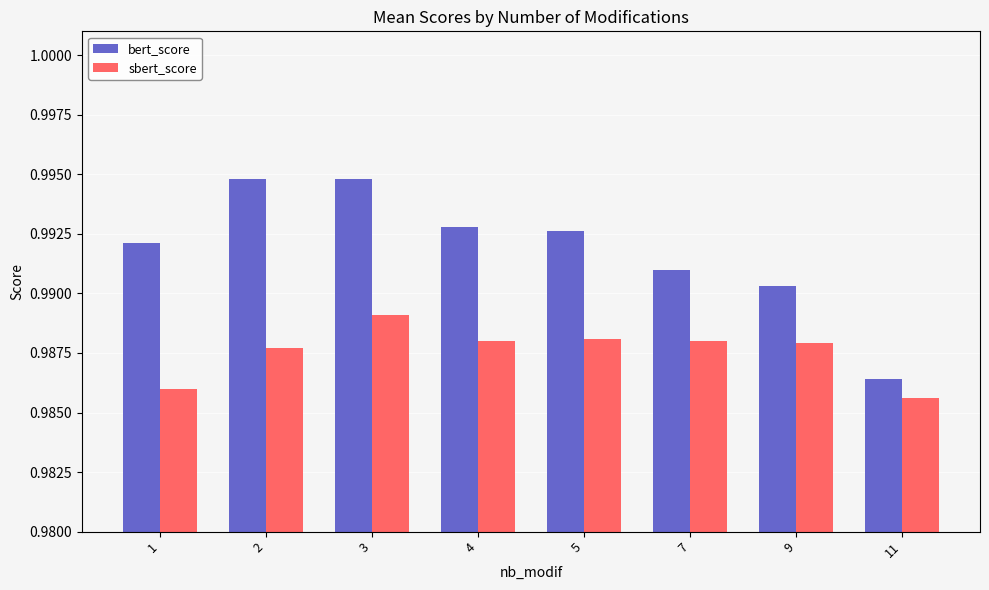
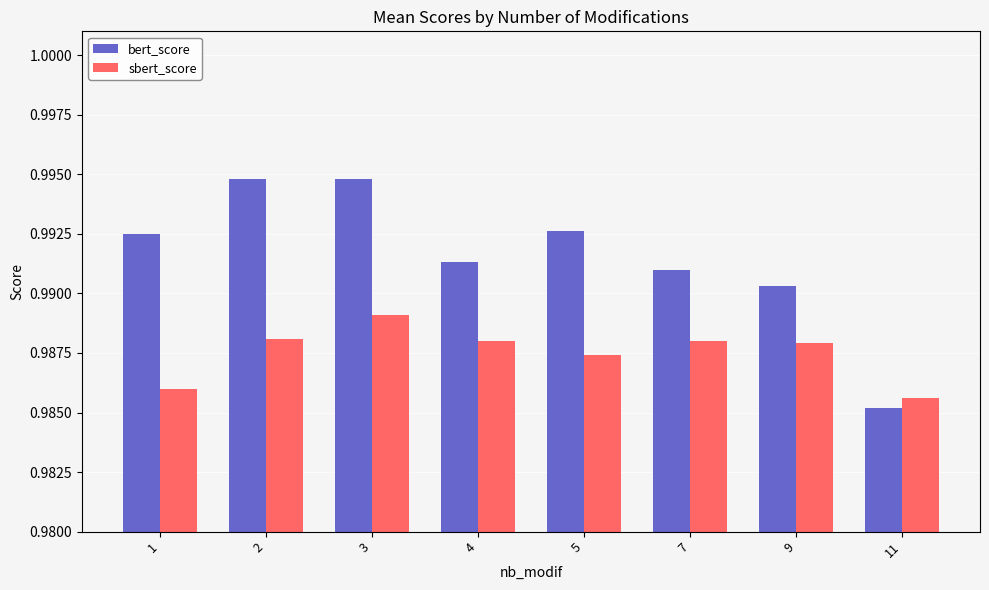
bert_score, 1: 0.9921 -> 0.9925
sbert_score, 2: 0.9877 -> 0.9881
bert_score, 4: 0.9928 -> 0.9913
sbert_score, 5: 0.9881 -> 0.9874
bert_score, 11: 0.9864 -> 0.9852
